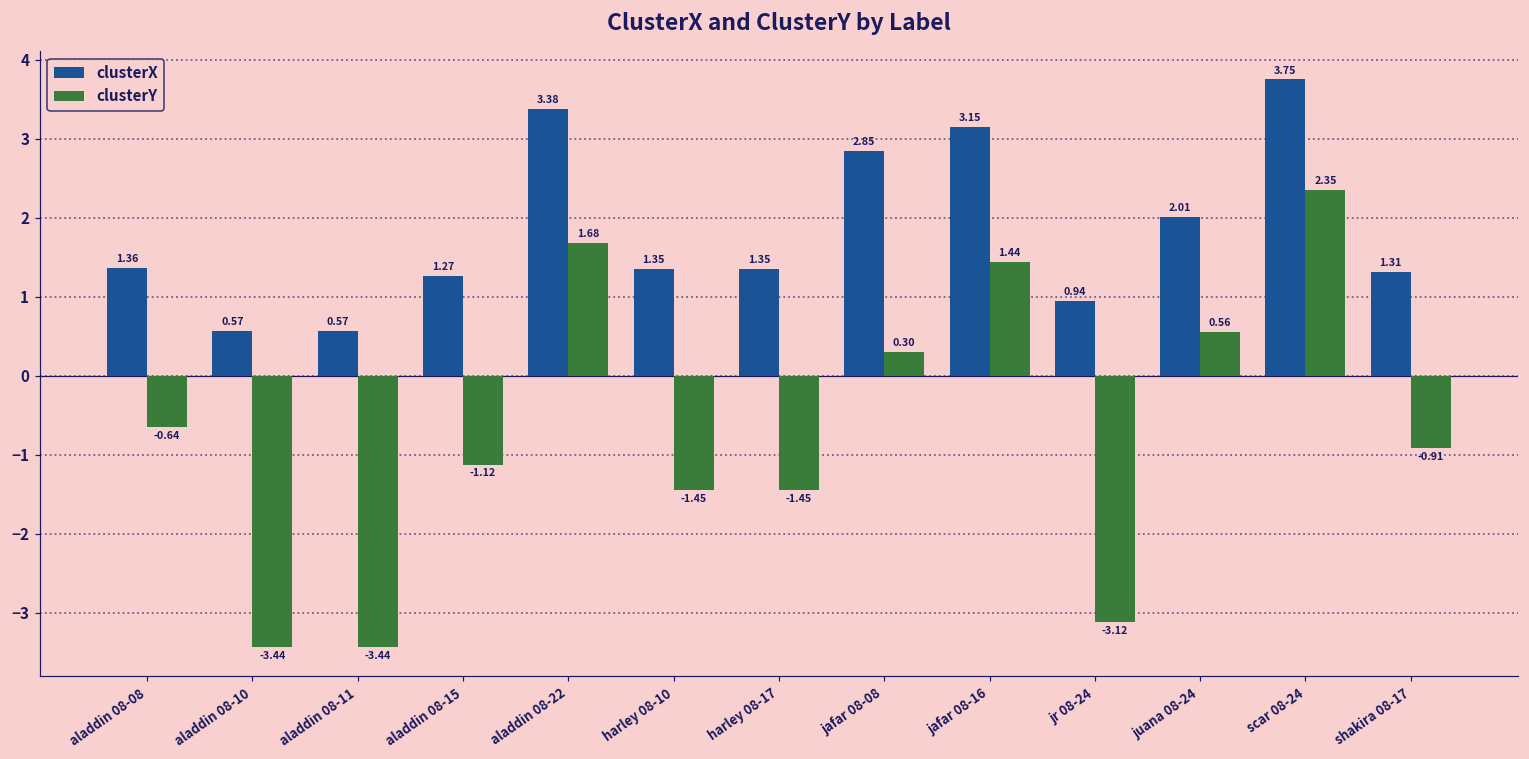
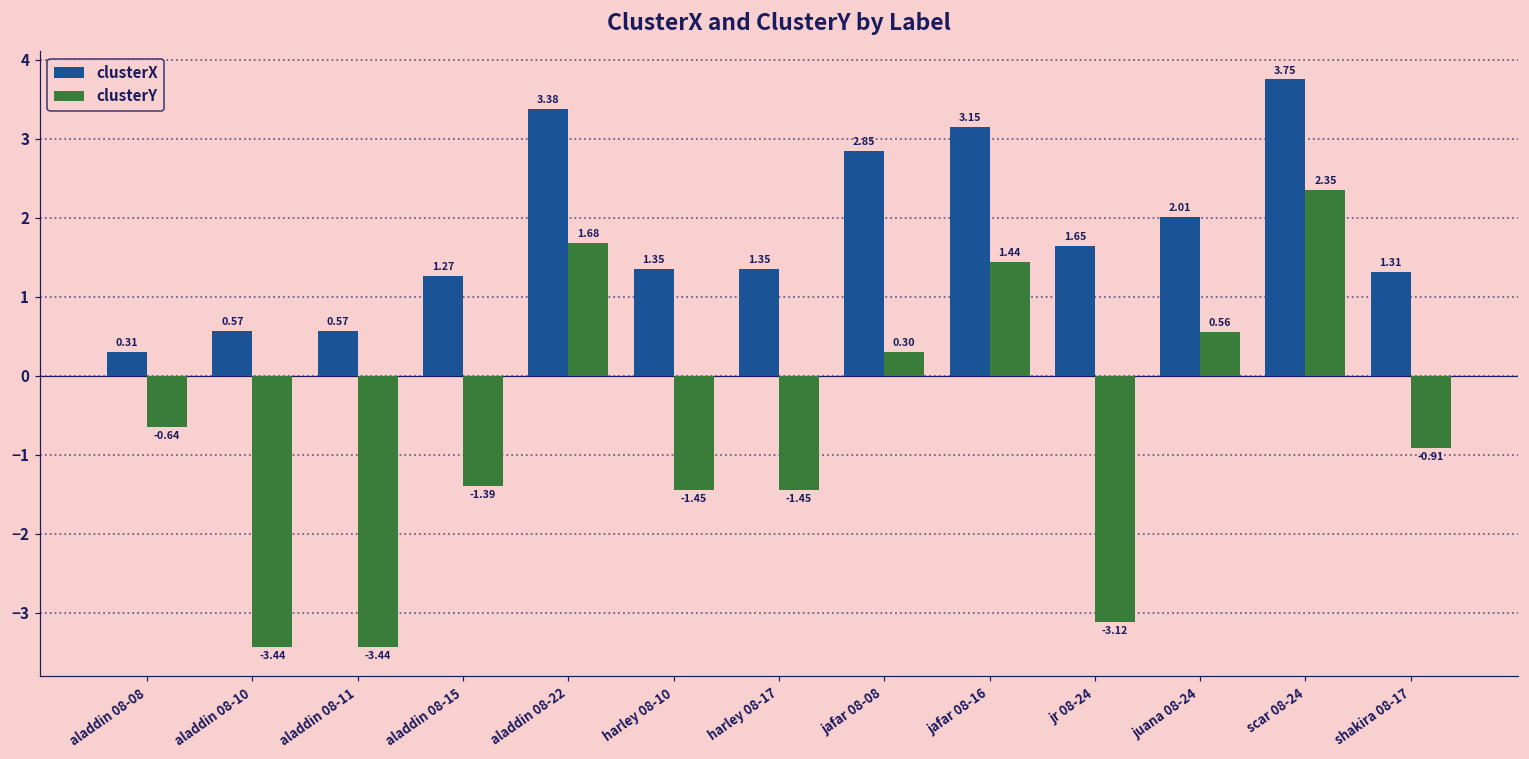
clusterX, aladdin 08-08: 1.36 -> 0.31
clusterY, aladdin 08-15: -1.12 -> -1.39
clusterX, jr 08-24: 0.94 -> 1.65
